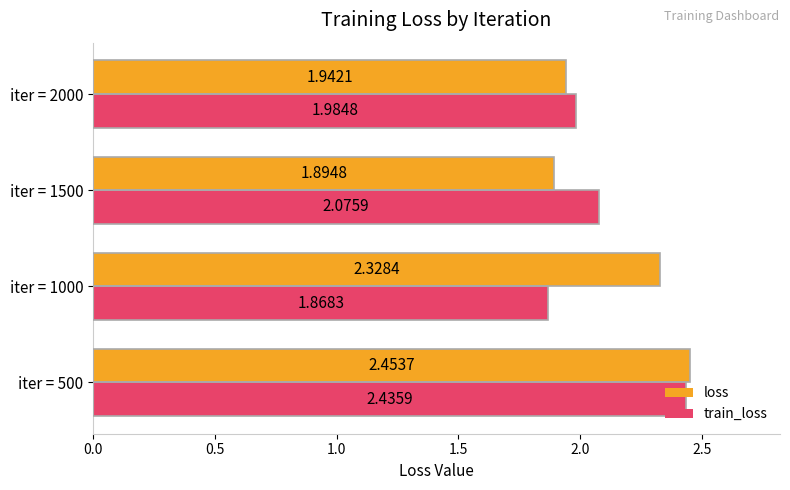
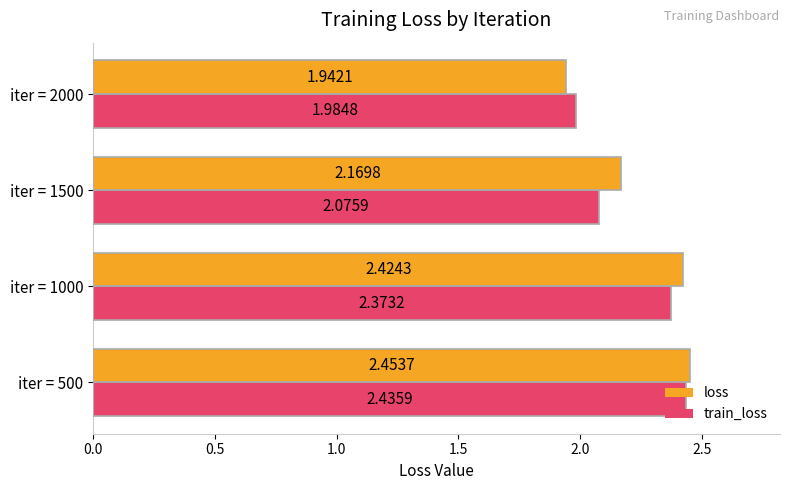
loss, iter = 1500: 1.8948 -> 2.1698
loss, iter = 1000: 2.3284 -> 2.4243
train_loss, iter = 1000: 1.8683 -> 2.3732
